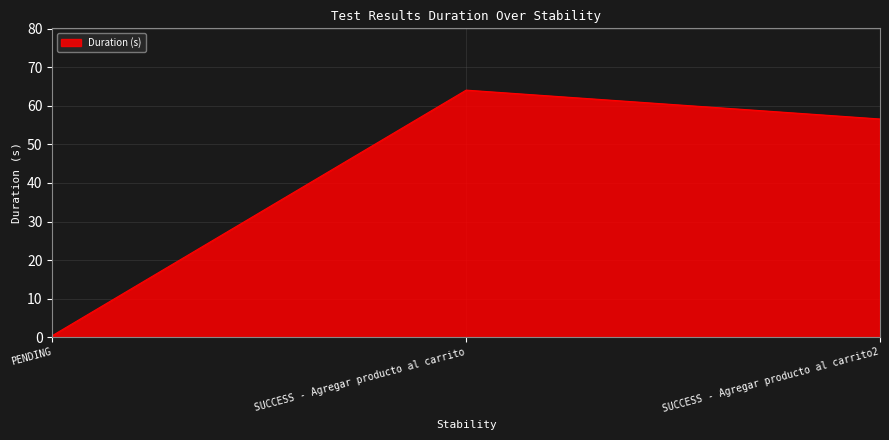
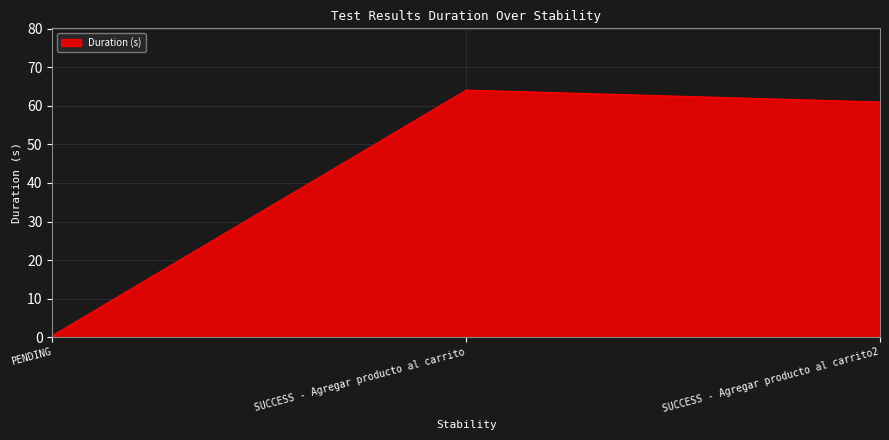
SUCCESS - Agregar producto al carrito2: 57 -> 61
